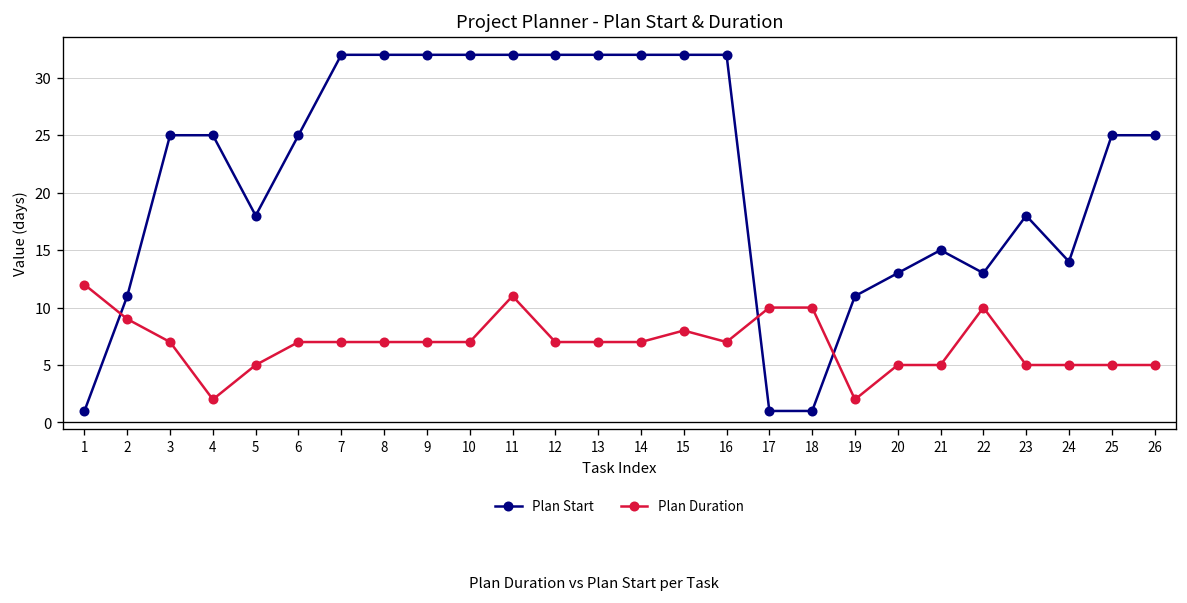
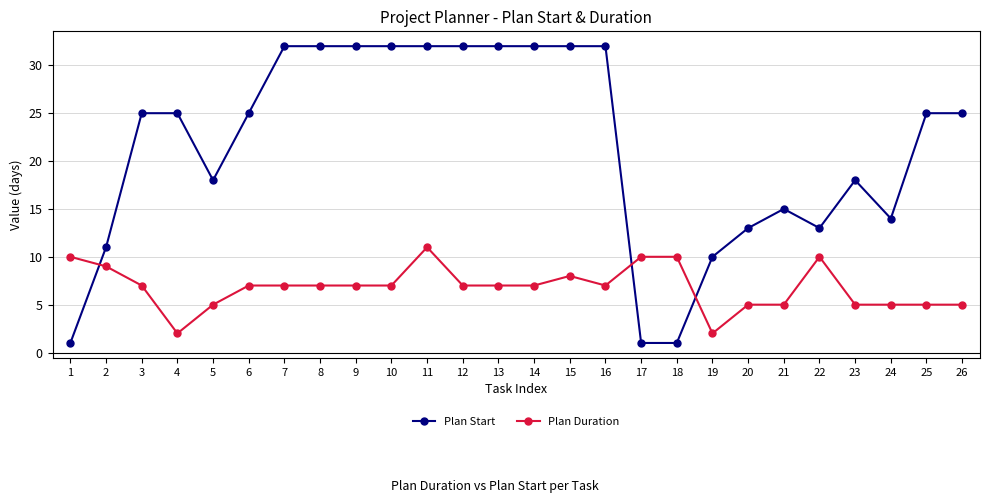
Plan Duration, 1: 12 -> 10
Plan Start, 19: 11 -> 10
